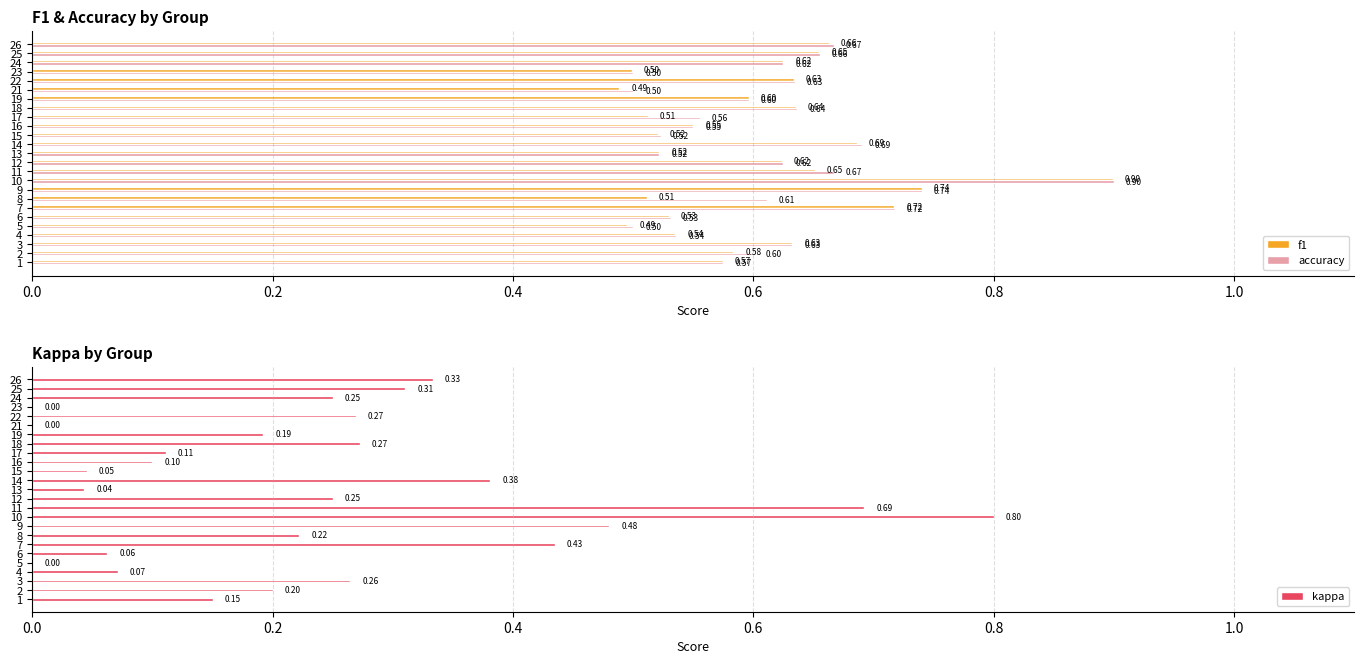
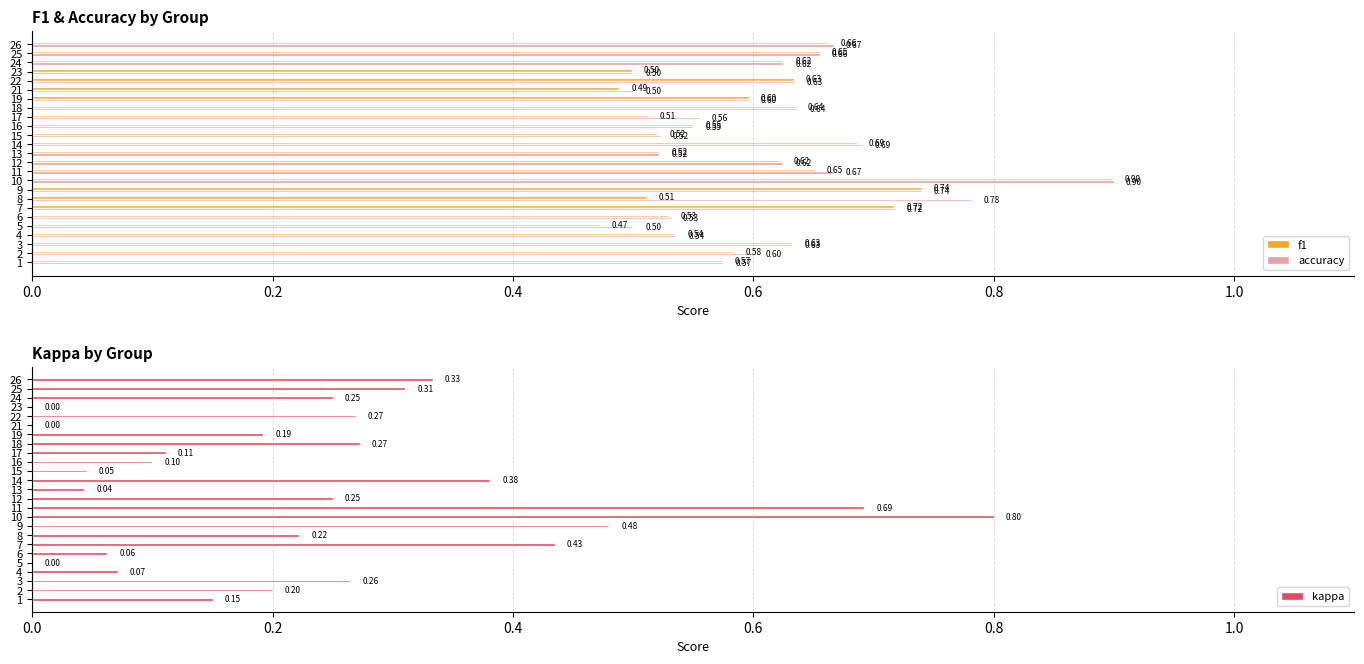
F1 & Accuracy by Group, accuracy, 8: 0.61 -> 0.78
F1 & Accuracy by Group, f1, 5: 0.49 -> 0.47
